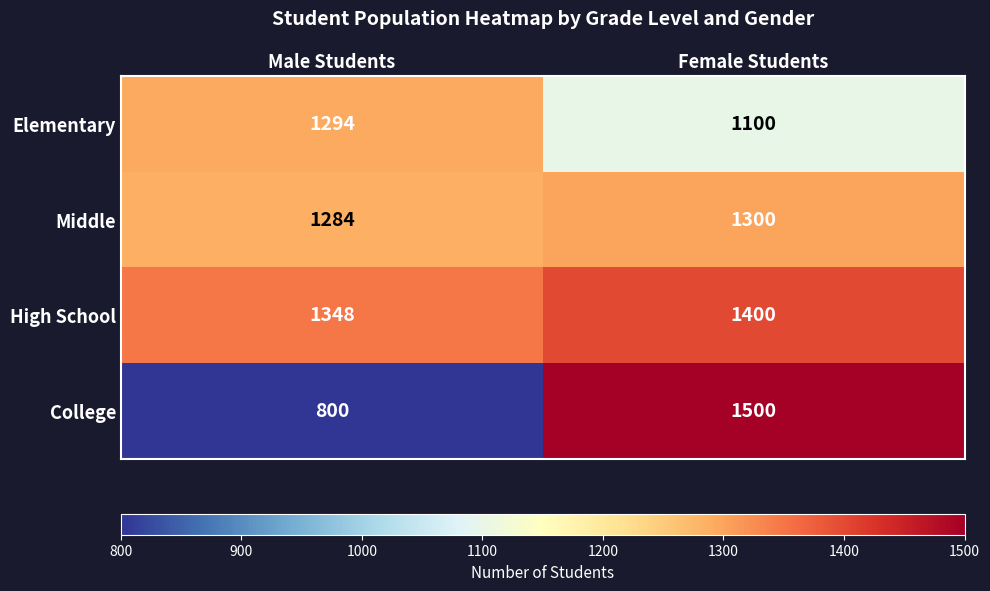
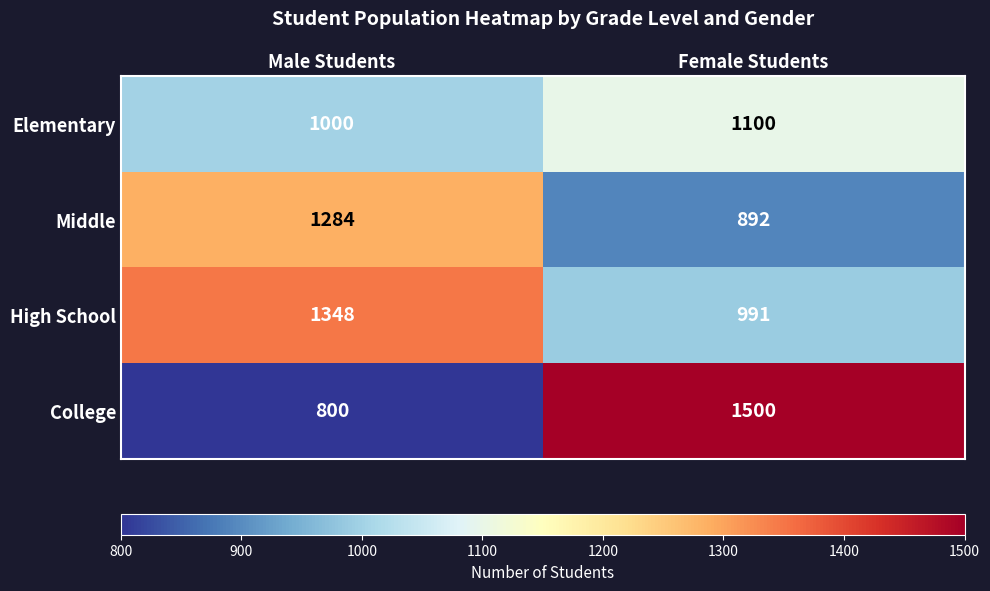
Elementary, Male Students: 1294 -> 1000
Middle, Female Students: 1300 -> 892
High School, Female Students: 1400 -> 991
